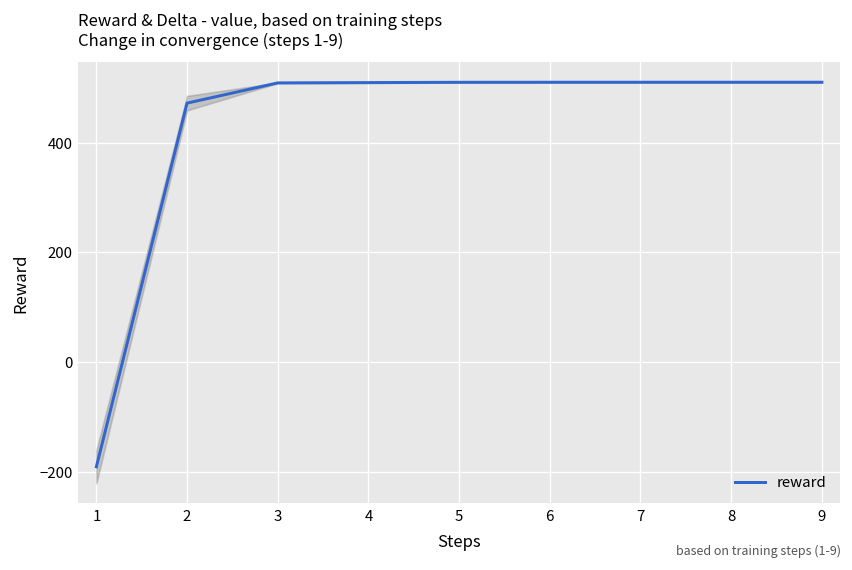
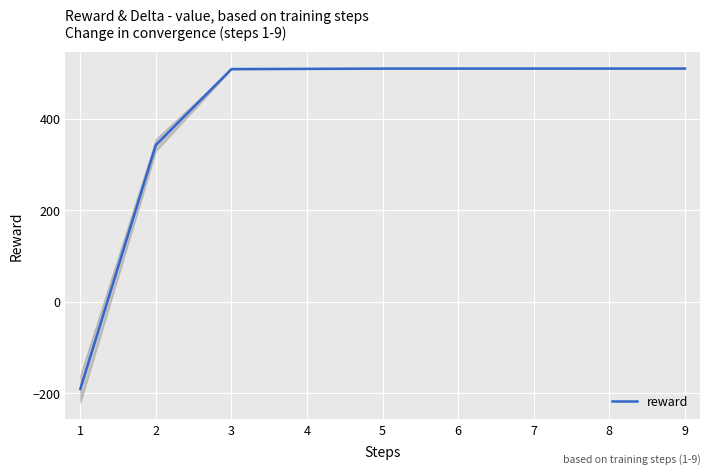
reward, 2: 470 -> 340
